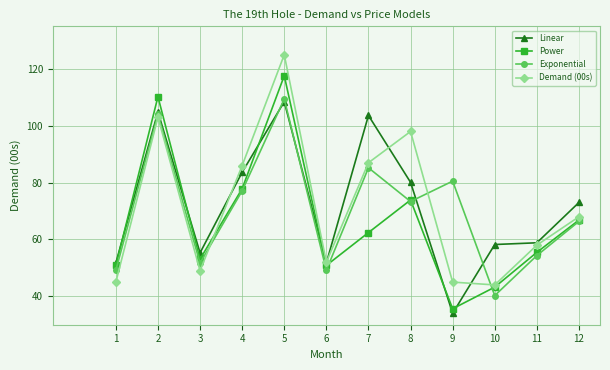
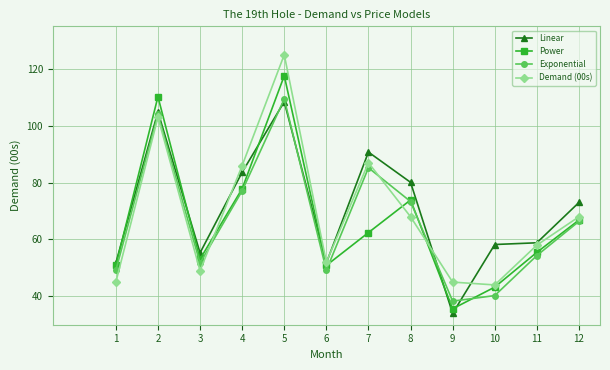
Linear, 7: 104 -> 91
Demand (00s), 8: 98 -> 68
Exponential, 9: 81 -> 38
